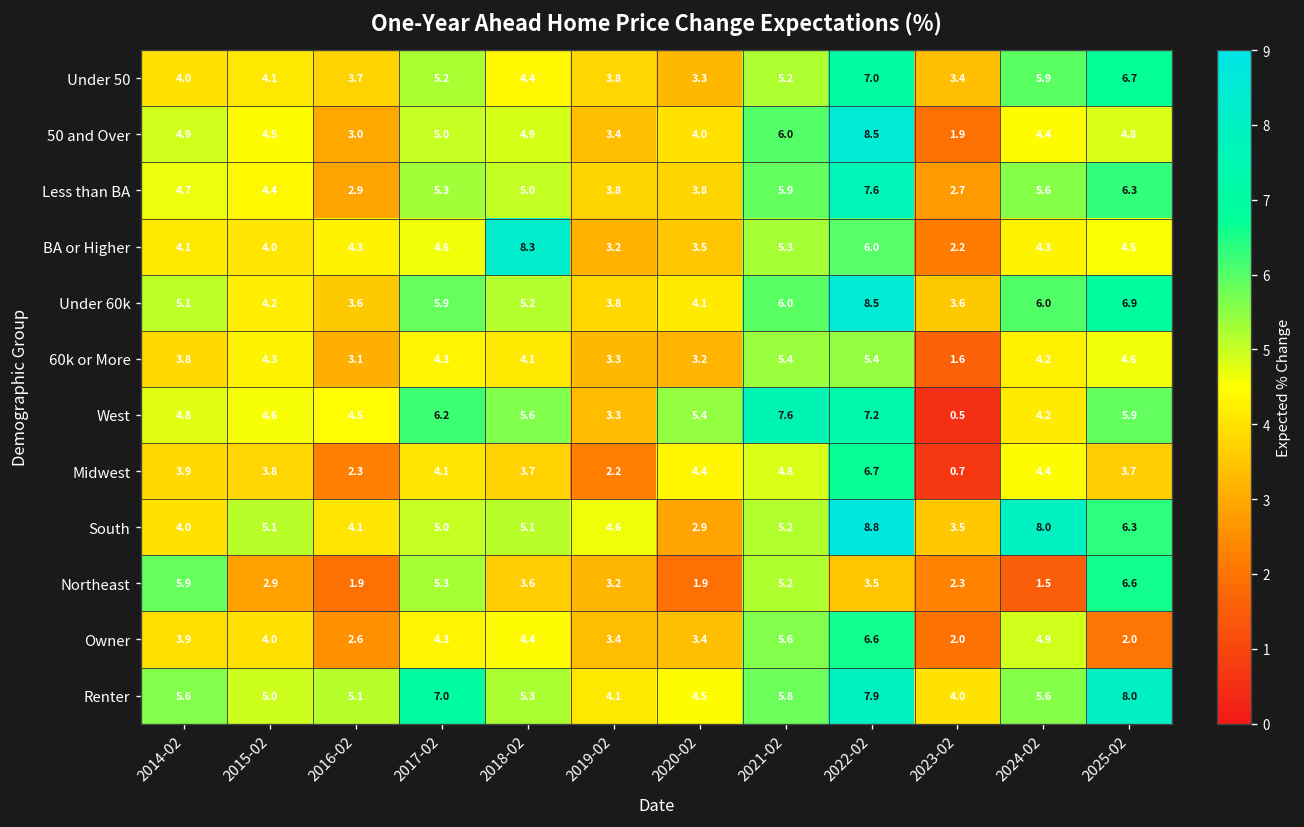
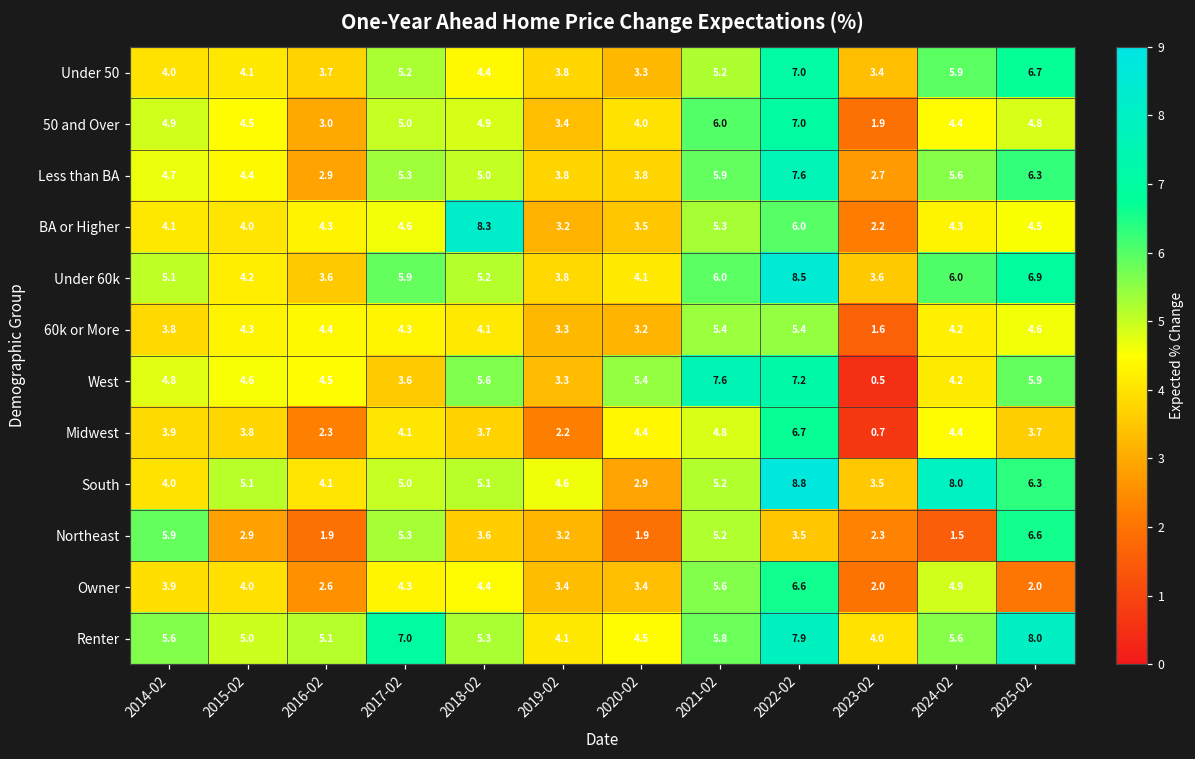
50 and Over, 2022-02: 8.5 -> 7.0
60k or More, 2016-02: 3.1 -> 4.4
West, 2017-02: 6.2 -> 3.6
